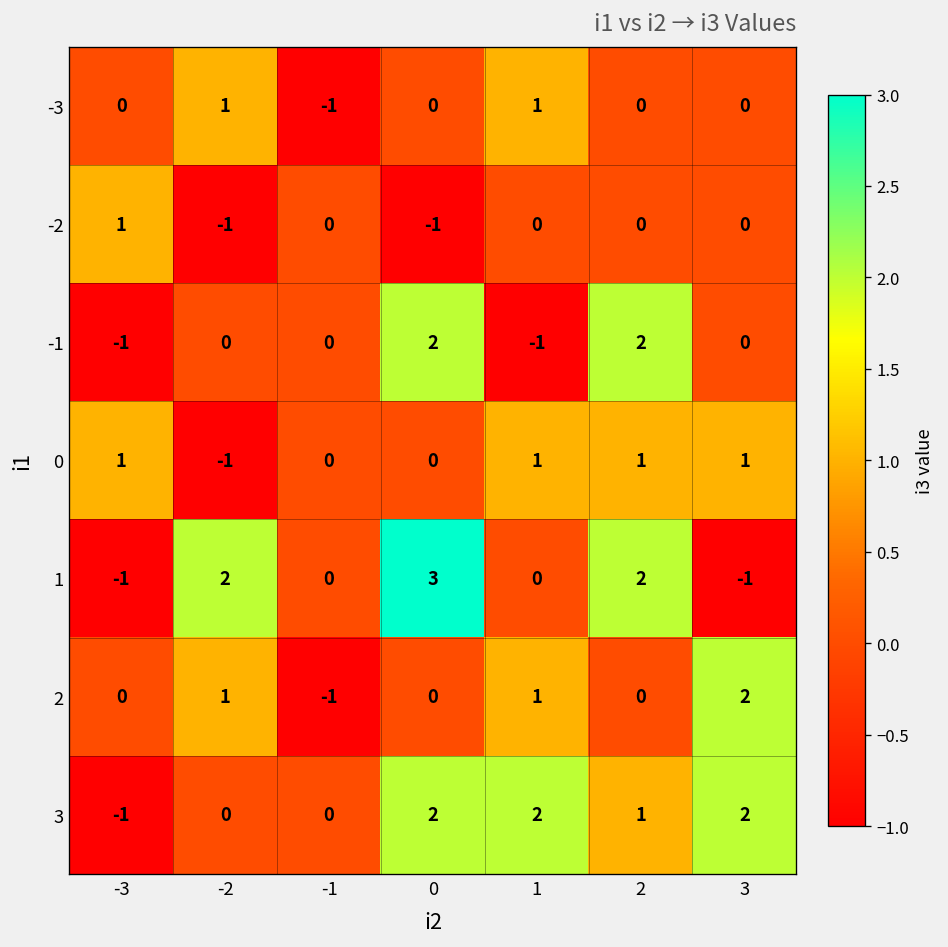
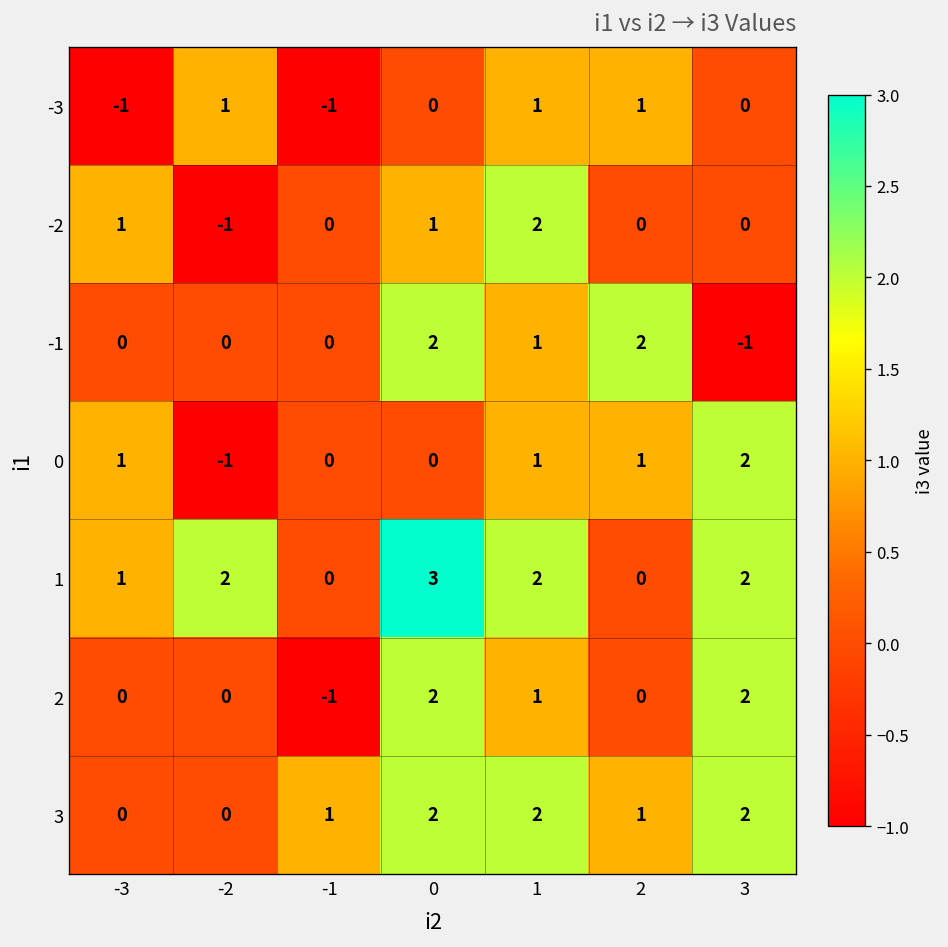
-3, -3: 0 -> -1
-3, 2: 0 -> 1
-2, 0: -1 -> 1
-2, 1: 0 -> 2
-1, -3: -1 -> 0
-1, 1: -1 -> 1
-1, 3: 0 -> -1
0, 3: 1 -> 2
1, -3: -1 -> 1
1, 1: 0 -> 2
1, 2: 2 -> 0
1, 3: -1 -> 2
2, -2: 1 -> 0
2, 0: 0 -> 2
3, -3: -1 -> 0
3, -1: 0 -> 1
